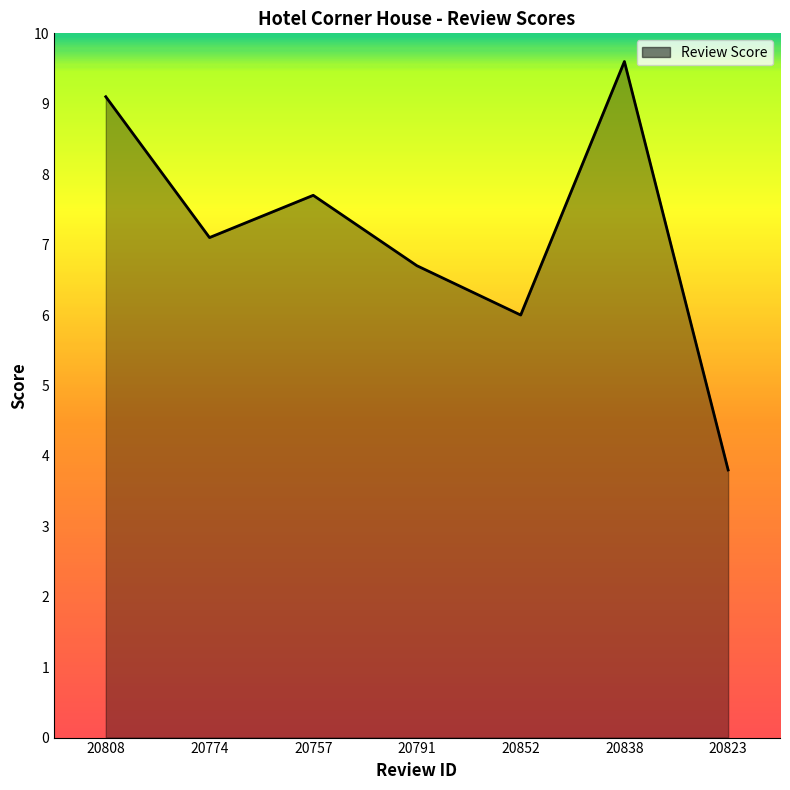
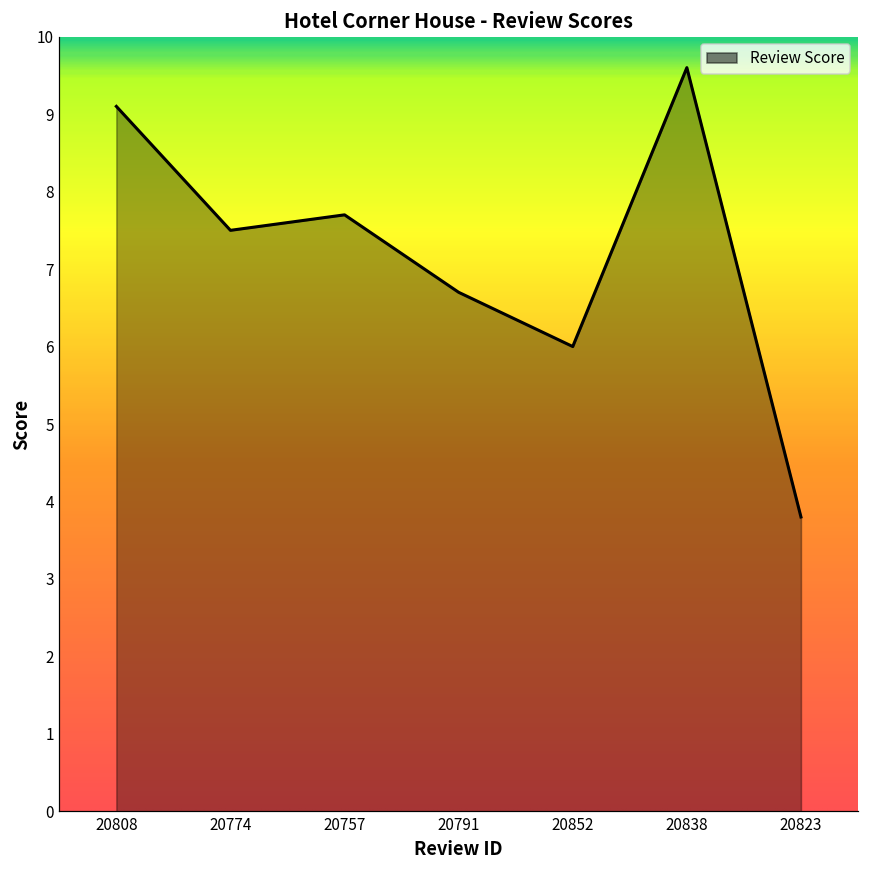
20774: 7.1 -> 7.5
